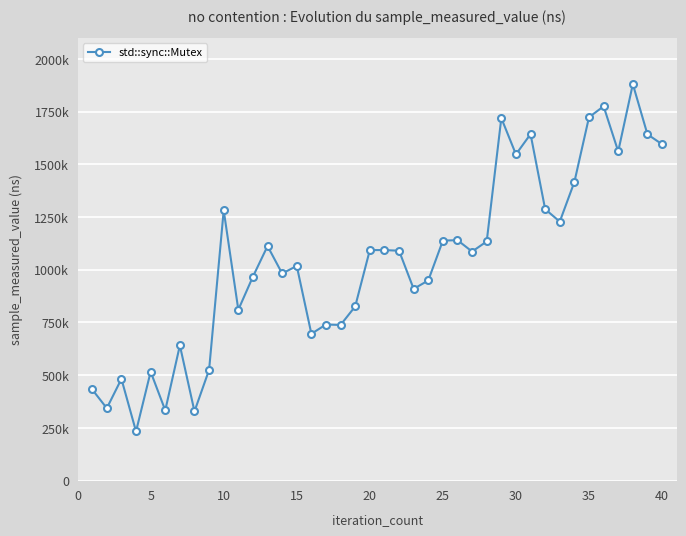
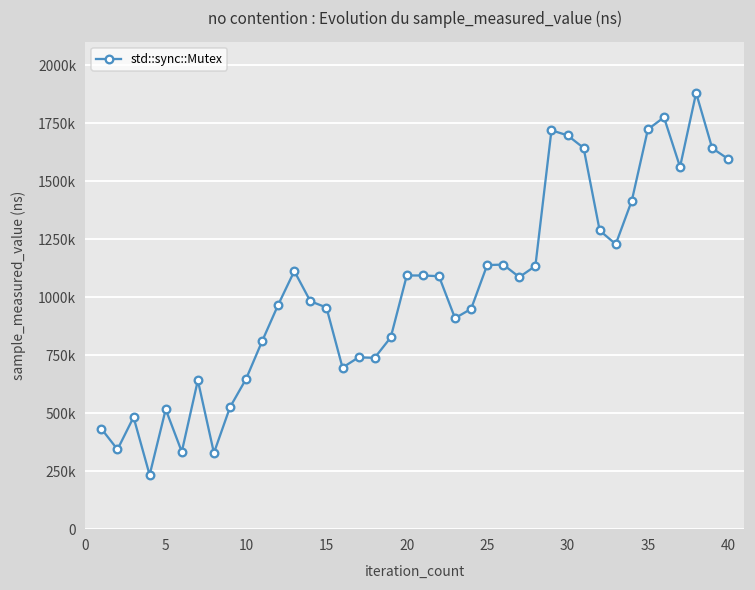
10: 1280000 -> 650000
15: 1020000 -> 960000
30: 1550000 -> 1700000
